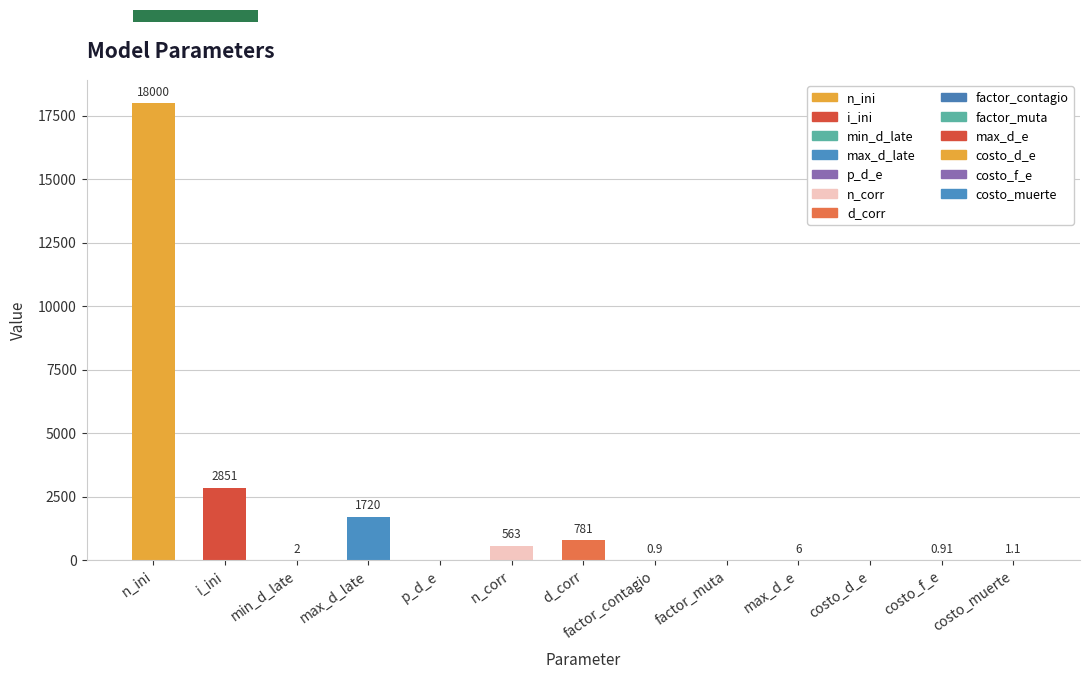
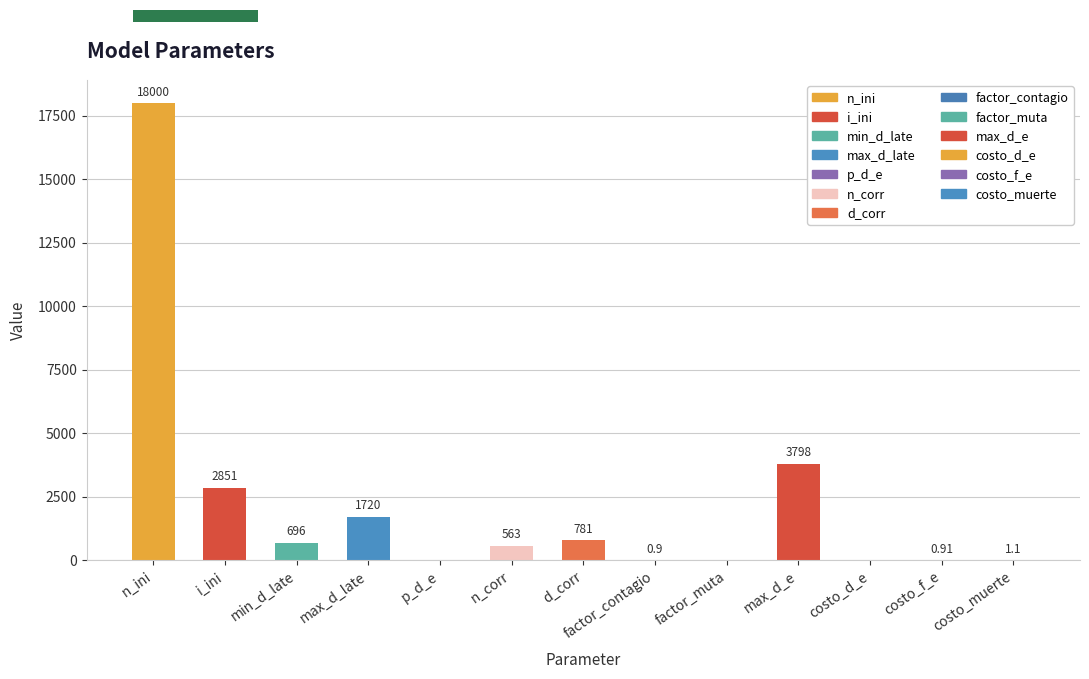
Model Parameters, min_d_late: 2 -> 696
Model Parameters, max_d_e: 6 -> 3798
